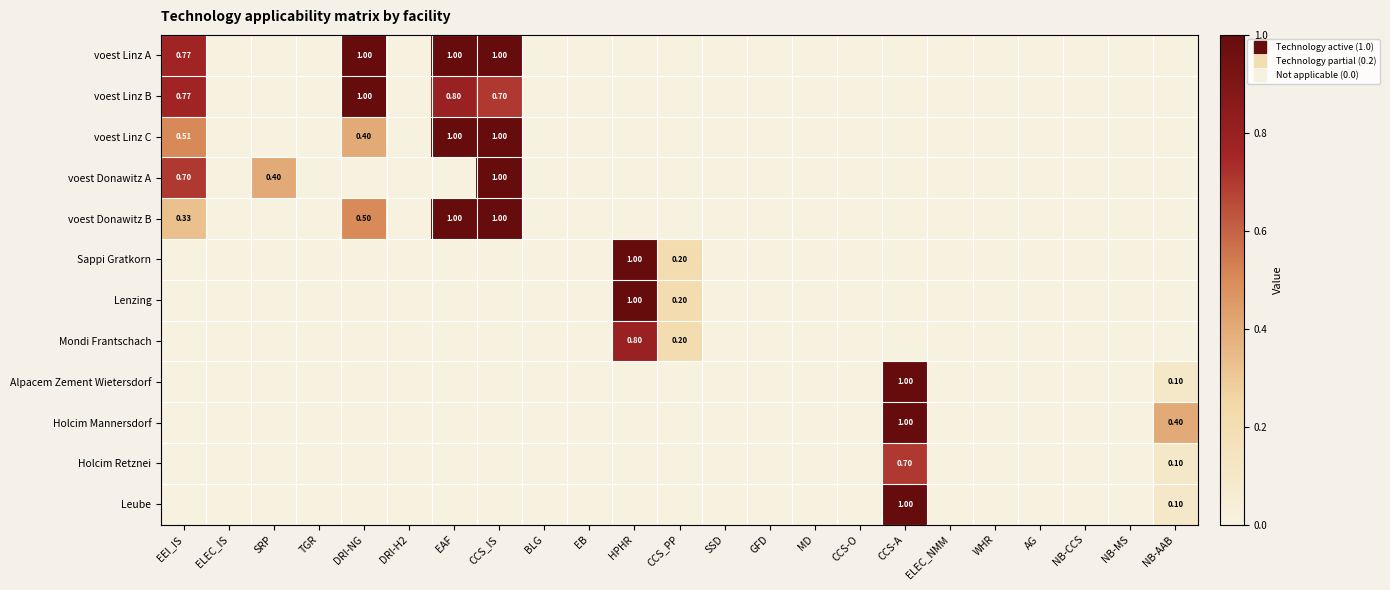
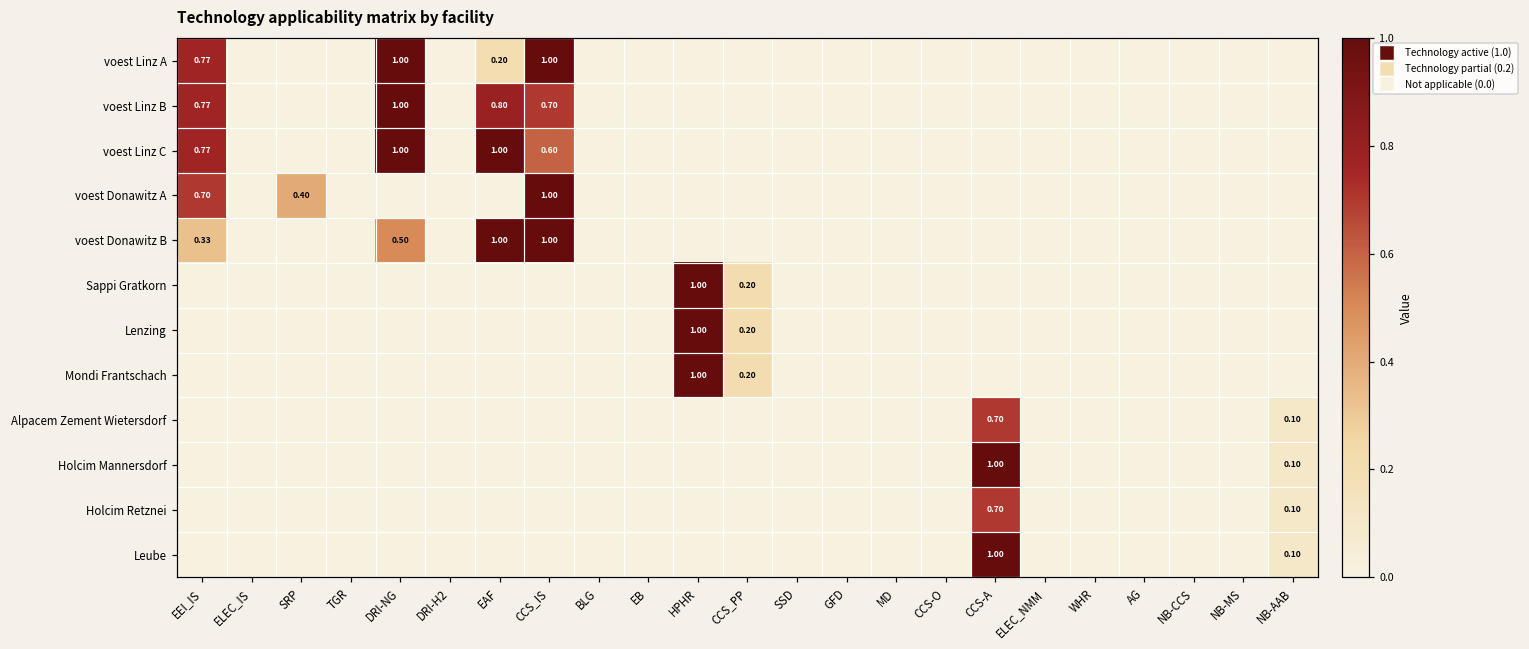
voest Linz A, EAF: 1.00 -> 0.20
voest Linz C, EEI_IS: 0.51 -> 0.77
voest Linz C, DRI-NG: 0.40 -> 1.00
voest Linz C, CCS_IS: 1.00 -> 0.60
Mondi Frantschach, HPHR: 0.80 -> 1.00
Alpacem Zement Wietersdorf, CCS-A: 1.00 -> 0.70
Holcim Mannersdorf, NB-AAB: 0.40 -> 0.10
